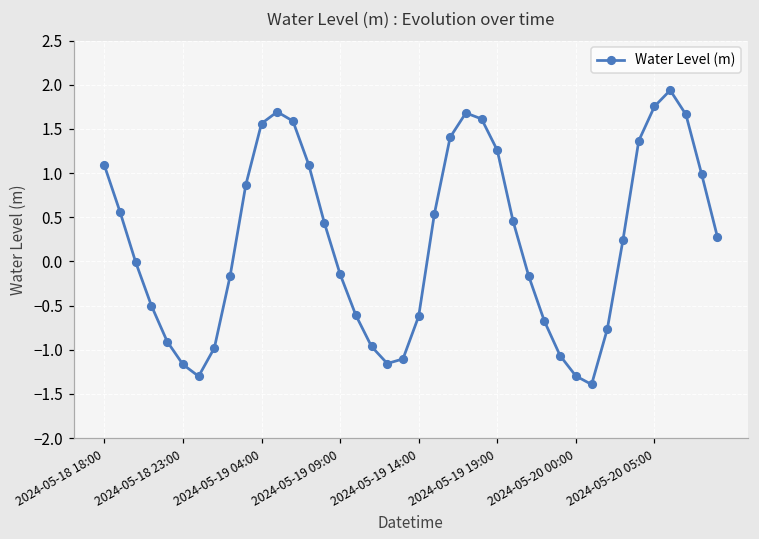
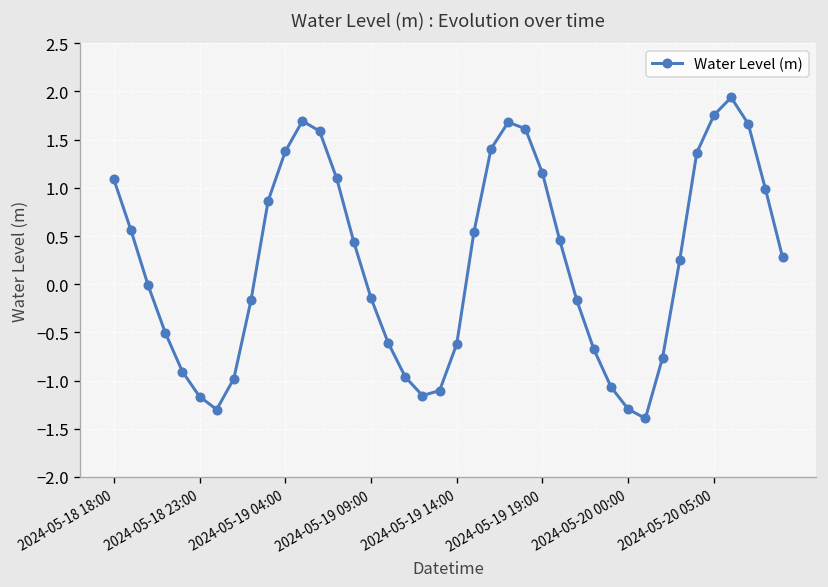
2024-05-19 04:00: 1.6 -> 1.4
2024-05-19 19:00: 1.3 -> 1.2
